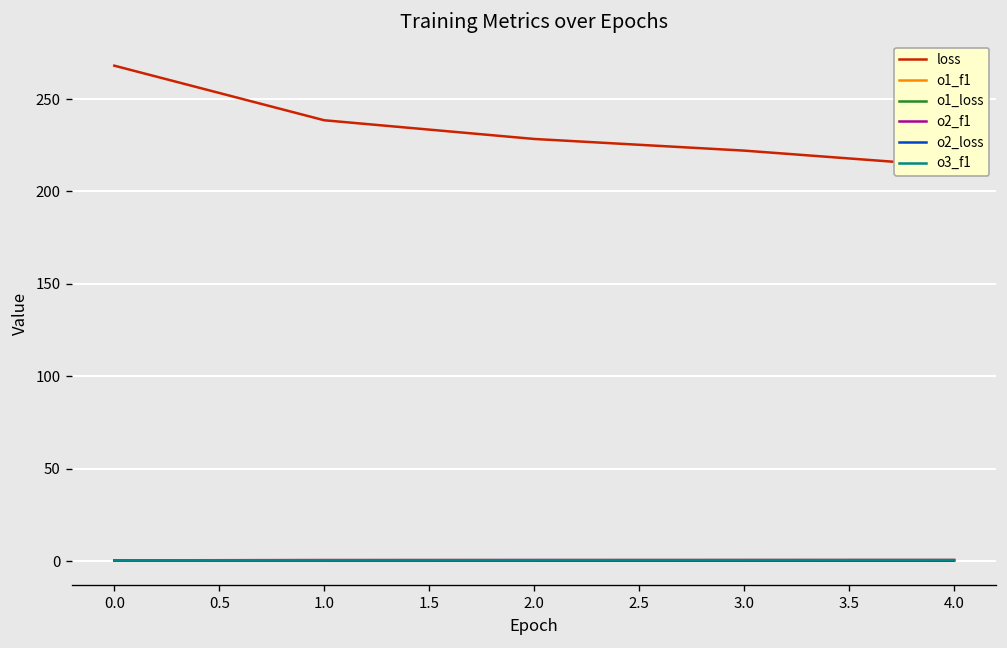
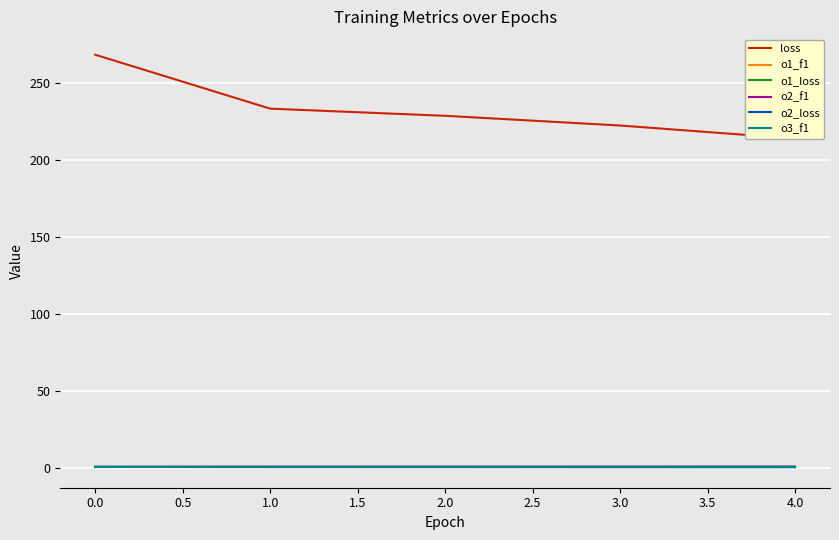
loss, 1.0: 239 -> 233
